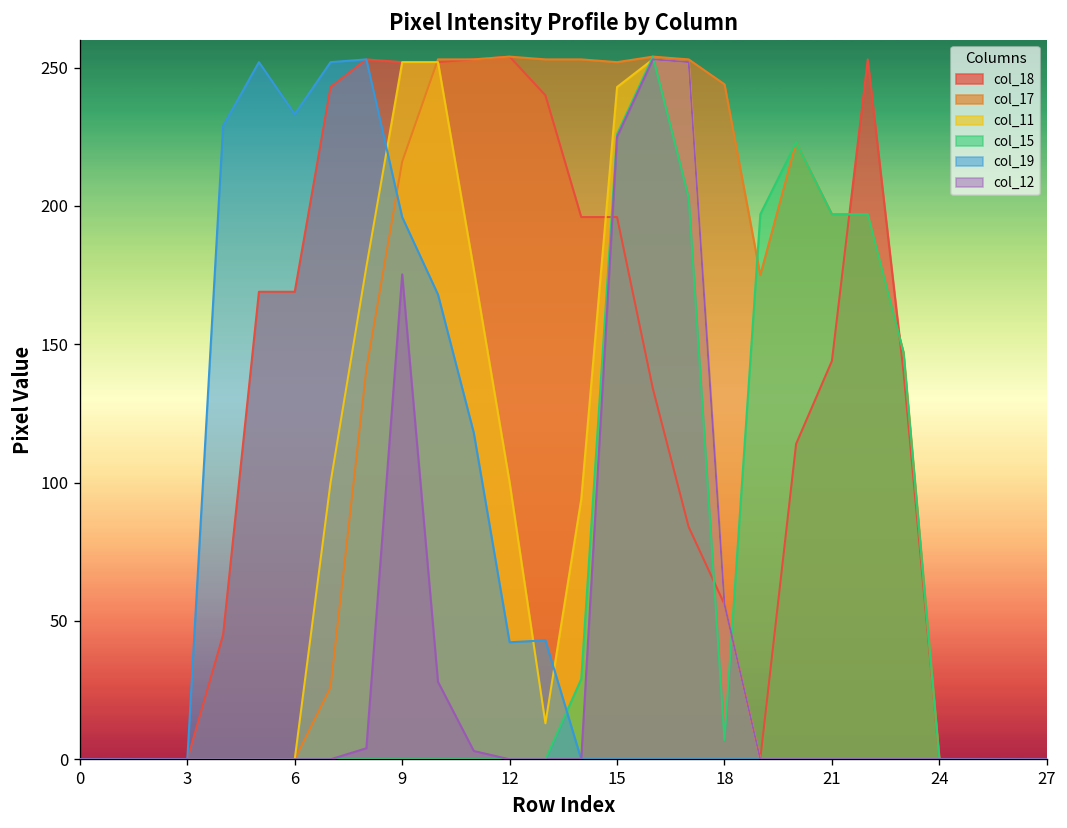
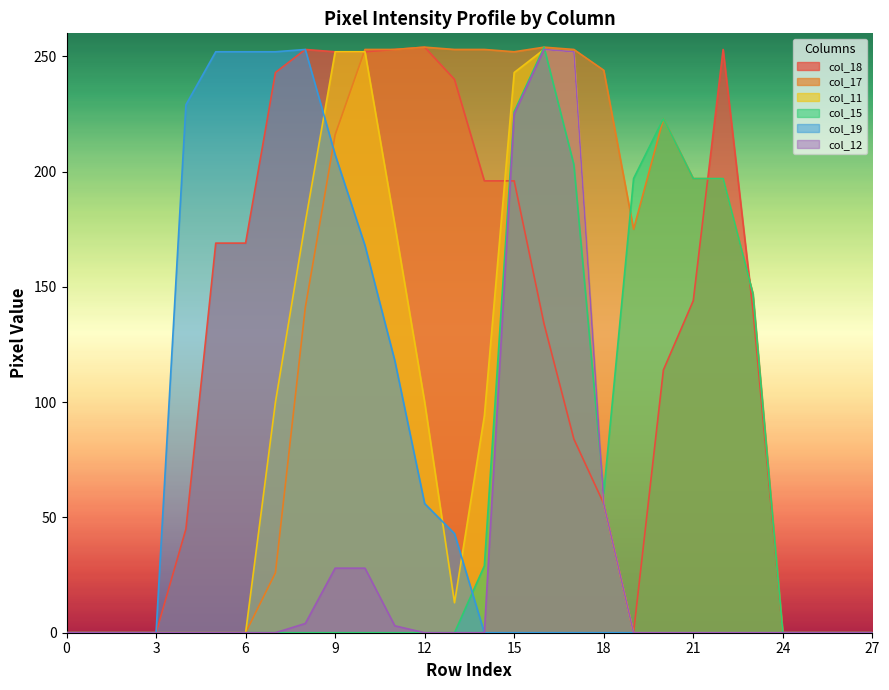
col_19, 6: 233 -> 252
col_19, 9: 196 -> 207
col_12, 9: 175 -> 28
col_19, 12: 42 -> 56
col_15, 18: 7 -> 61
